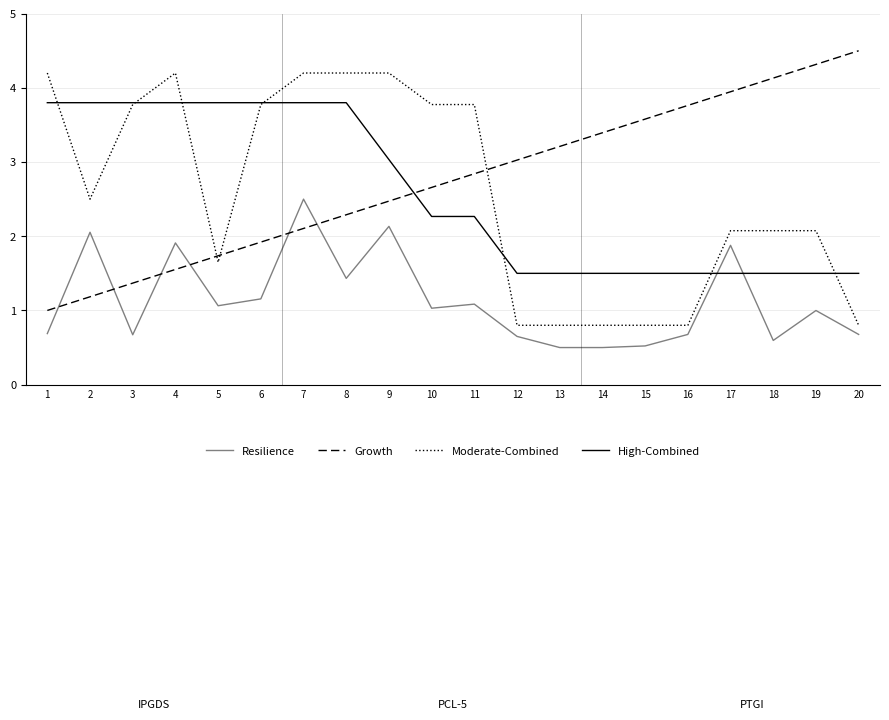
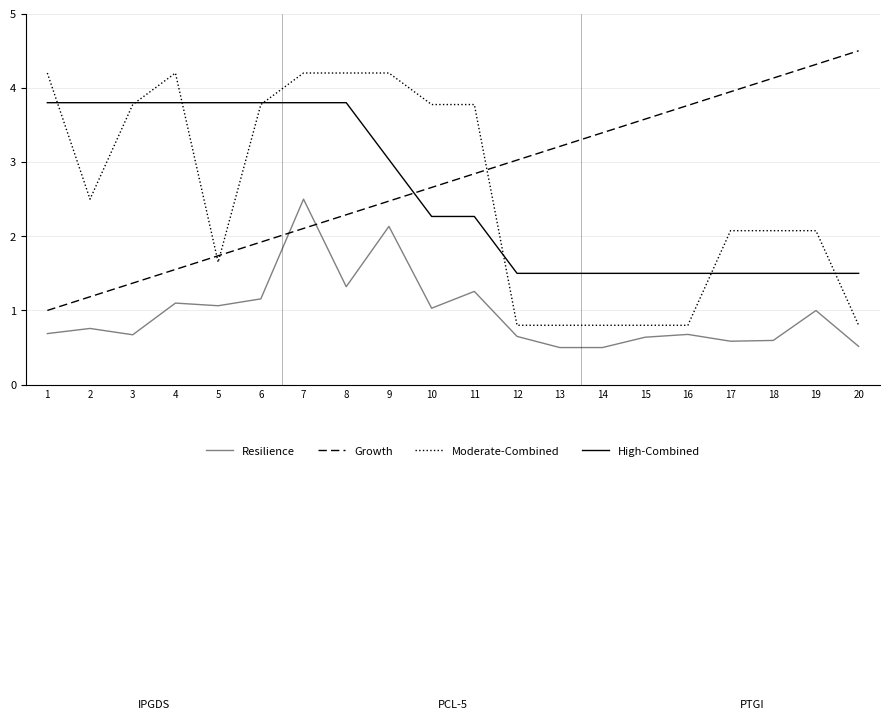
Resilience, 2: 2.1 -> 0.8
Resilience, 4: 1.9 -> 1.1
Resilience, 8: 1.4 -> 1.3
Resilience, 11: 1.1 -> 1.3
Resilience, 15: 0.5 -> 0.6
Resilience, 17: 1.9 -> 0.6
Resilience, 20: 0.7 -> 0.5
